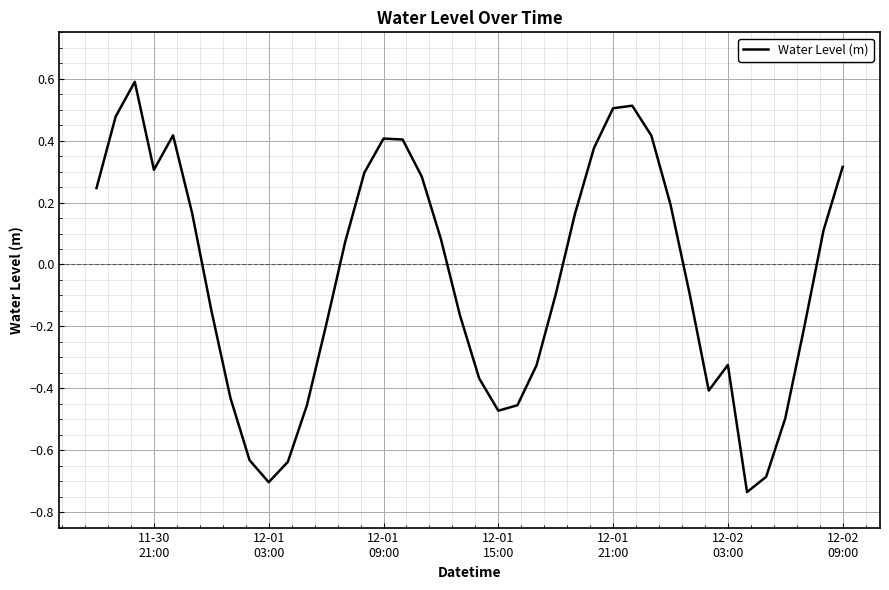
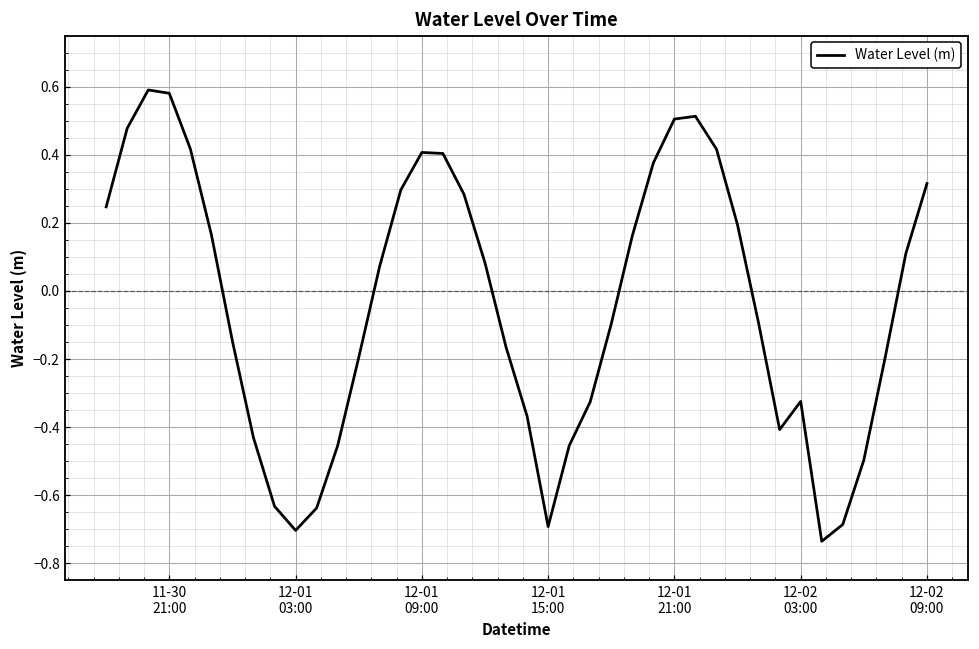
11-30 21:00: 0.31 -> 0.58
12-01 15:00: -0.47 -> -0.69
